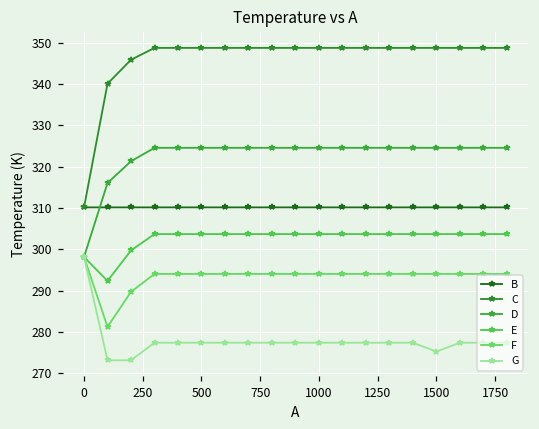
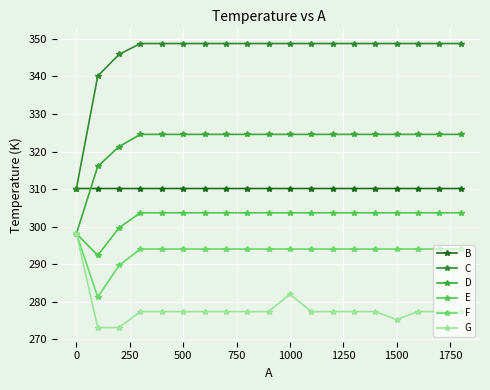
G, 1000: 277 -> 282
